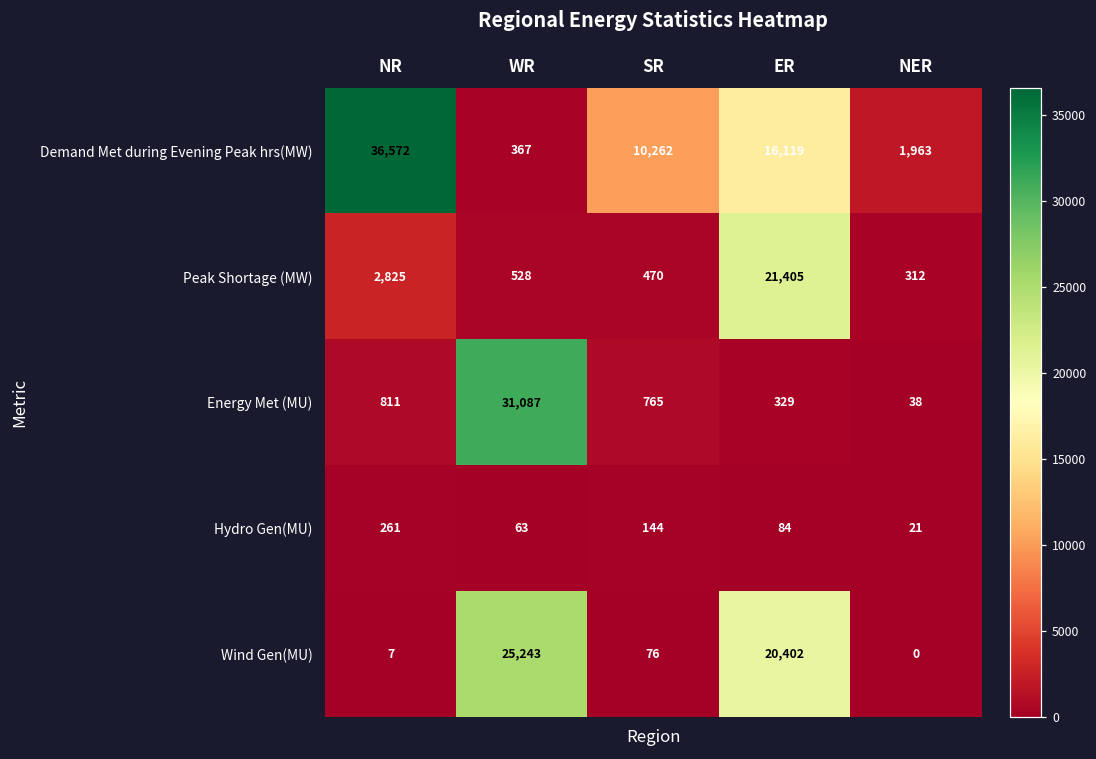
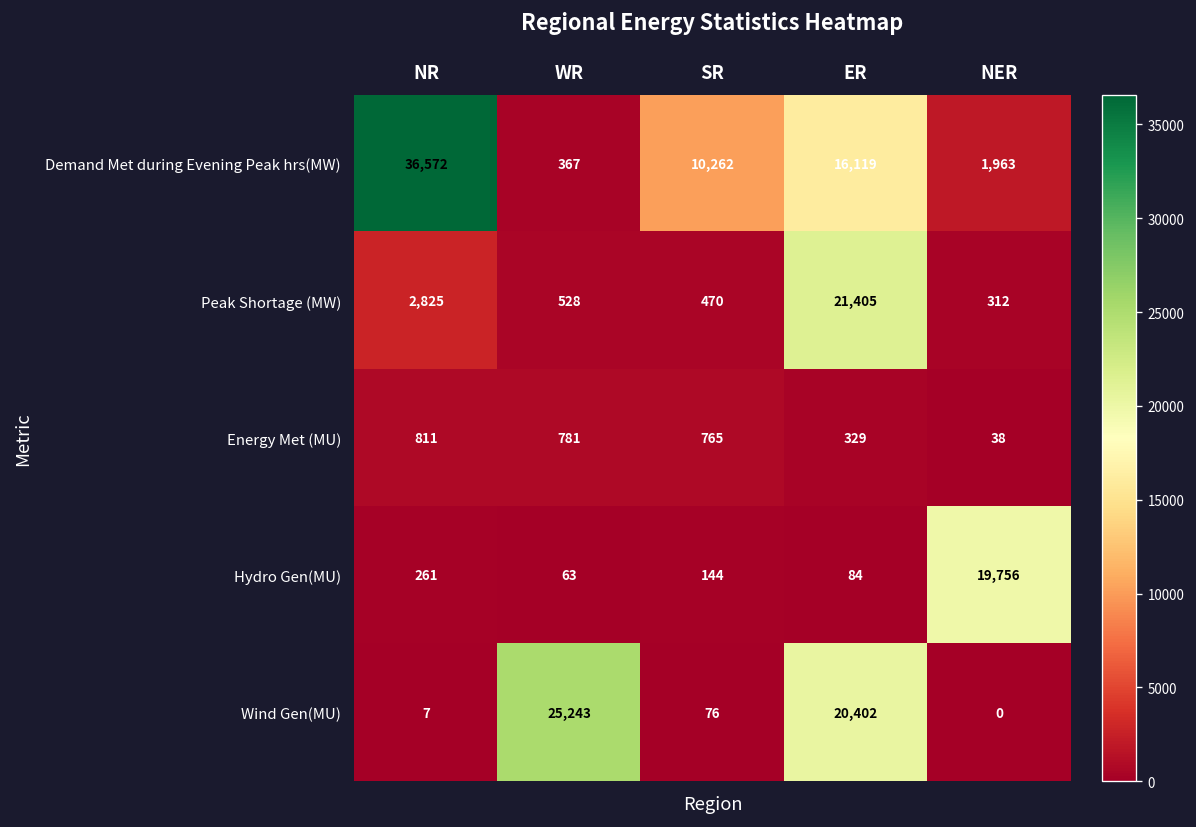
Energy Met (MU), WR: 31,087 -> 781
Hydro Gen(MU), NER: 21 -> 19,756
